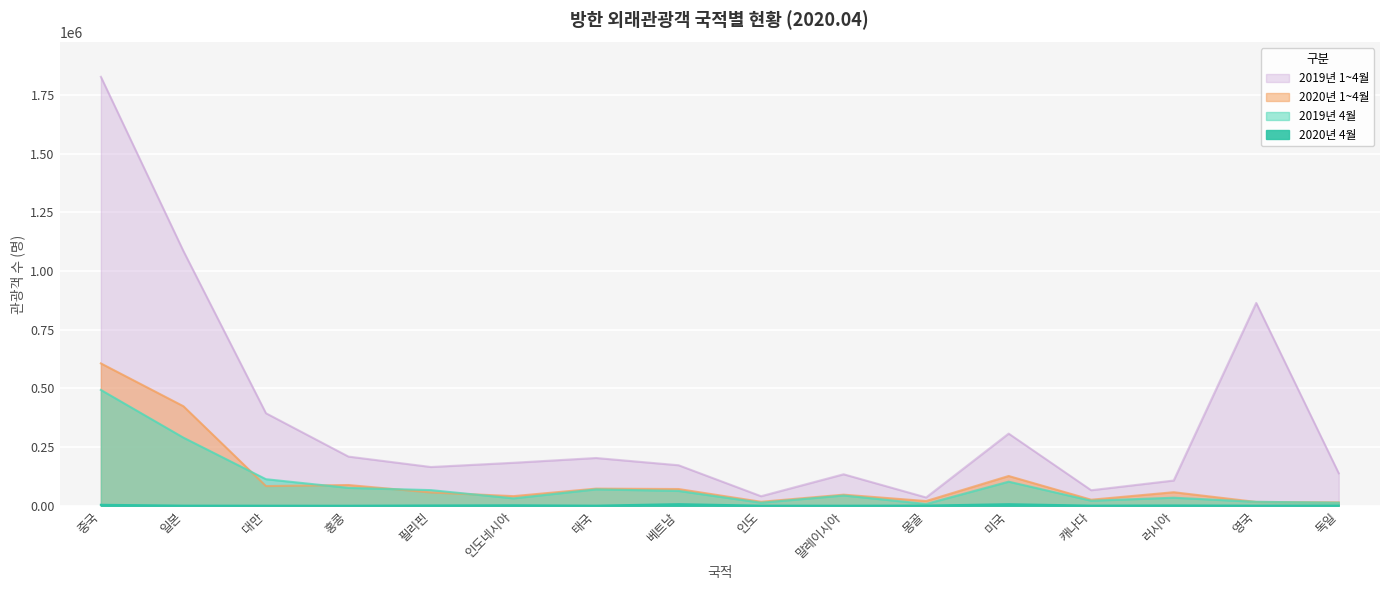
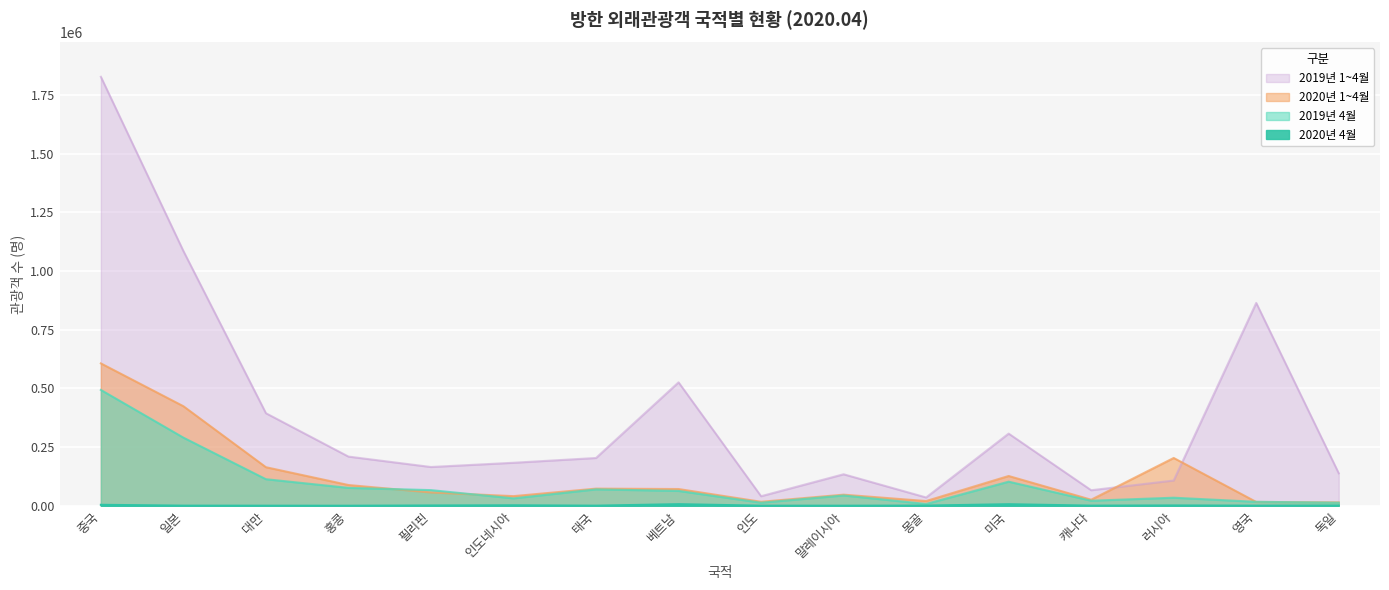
2020년 1~4월, 대만: 80000 -> 160000
2019년 1~4월, 베트남: 170000 -> 530000
2020년 1~4월, 러시아: 60000 -> 200000
